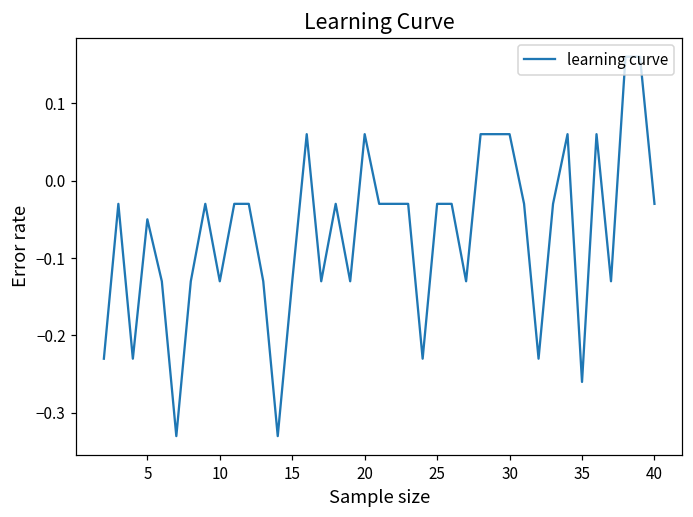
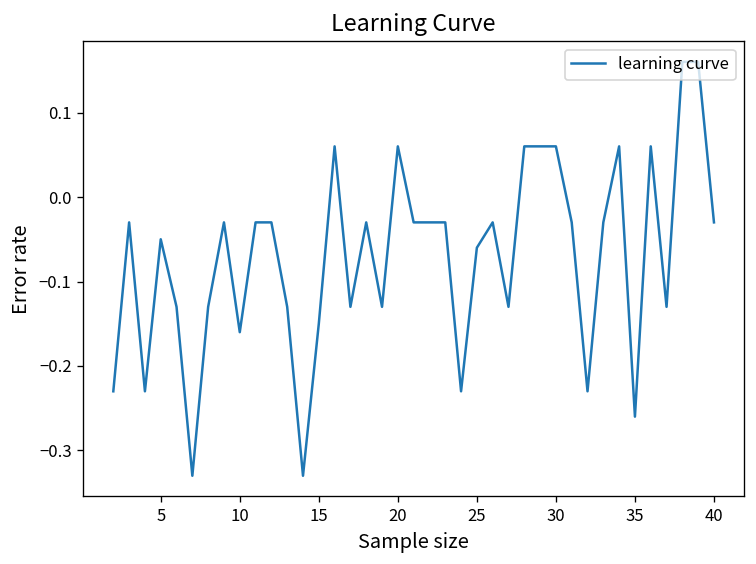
10: -0.13 -> -0.16
15: -0.13 -> -0.15
25: -0.03 -> -0.06
